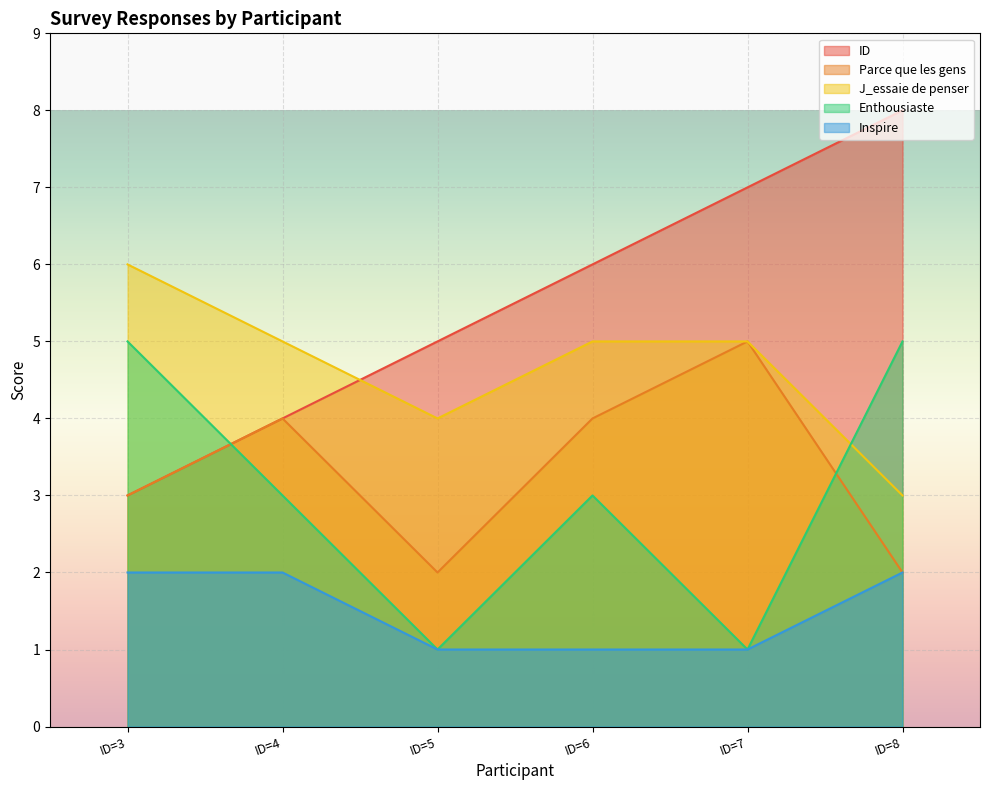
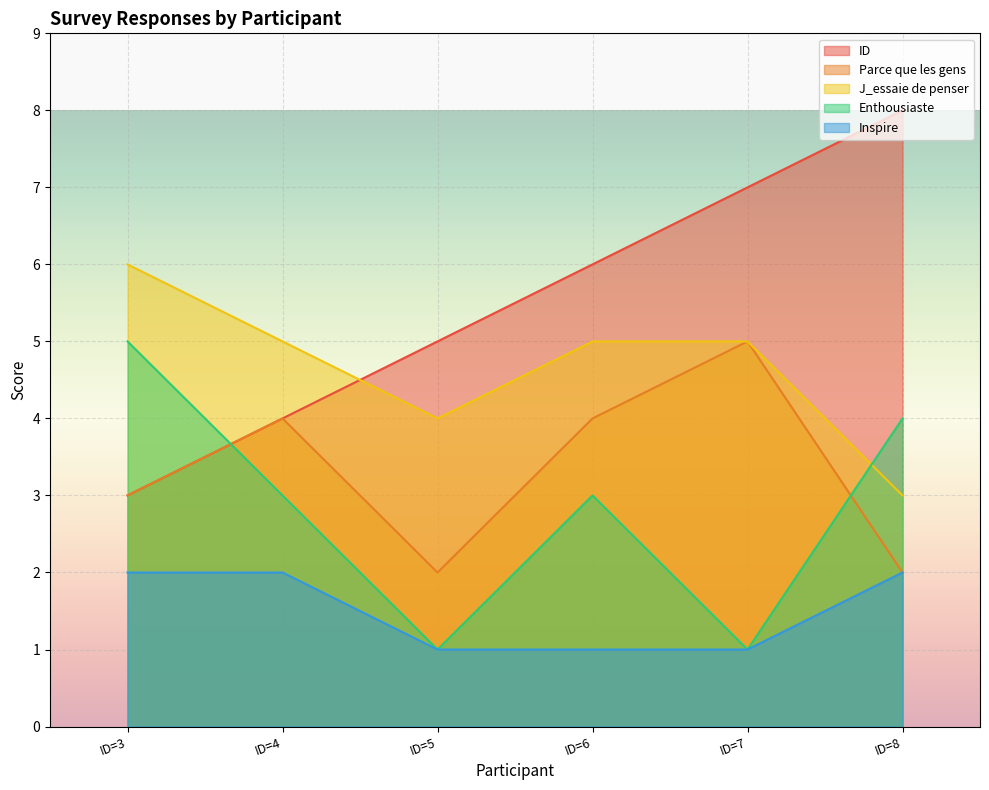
Enthousiaste, ID=8: 5 -> 4
